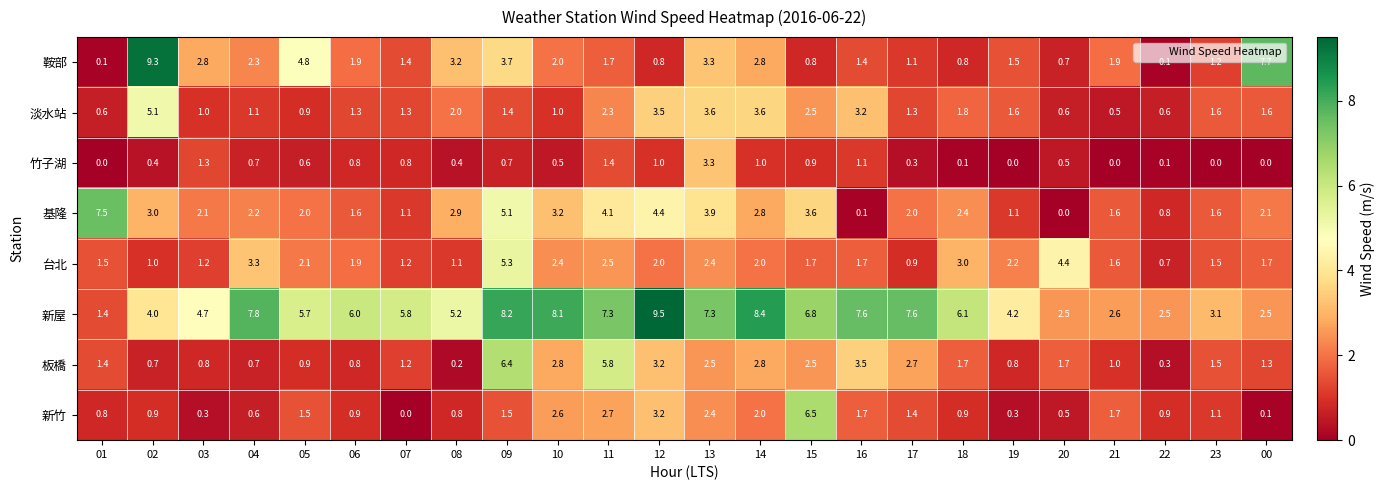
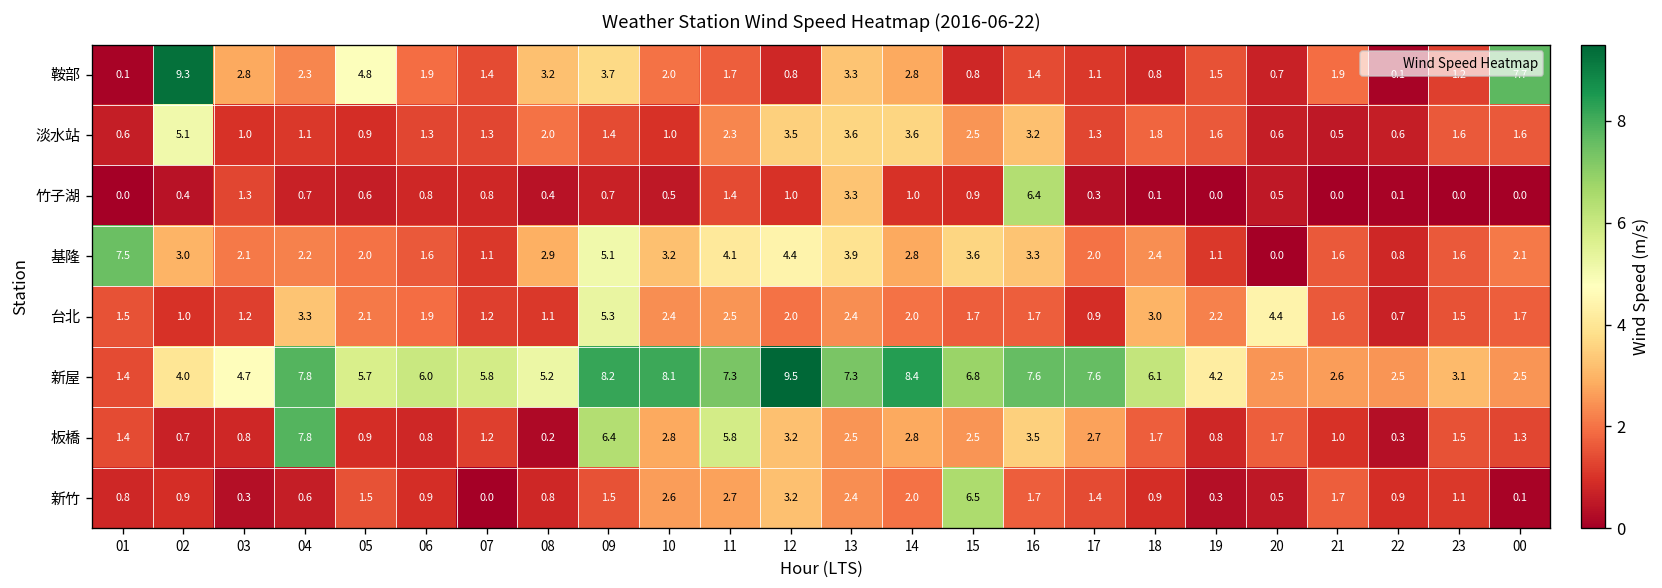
竹子湖, 16: 1.1 -> 6.4
基隆, 16: 0.1 -> 3.3
板橋, 04: 0.7 -> 7.8
